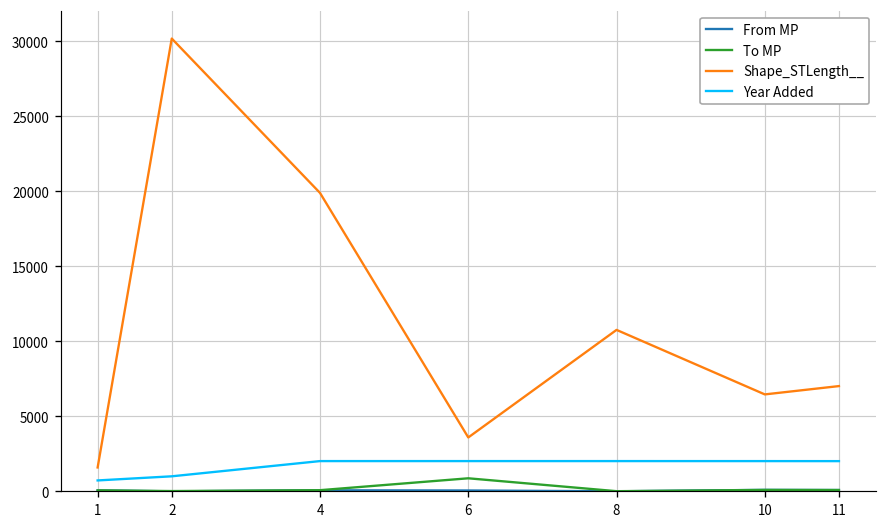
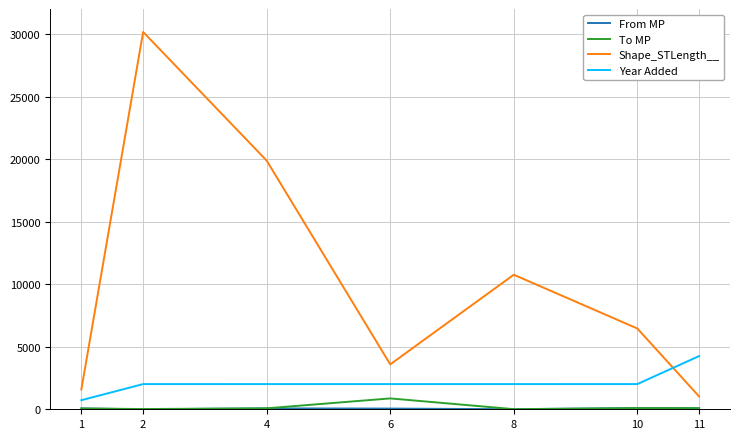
Year Added, 2: 1000 -> 2000
Shape_STLength__, 11: 7000 -> 1000
Year Added, 11: 2000 -> 4300
